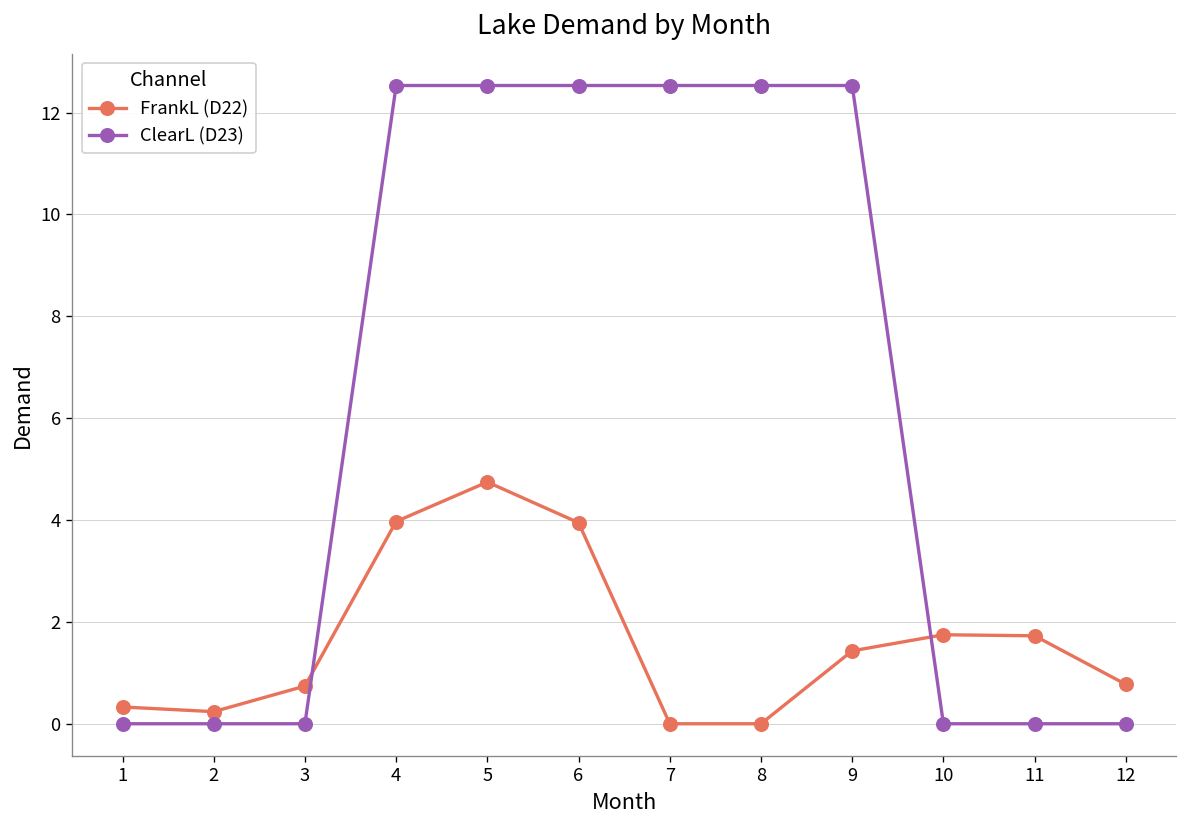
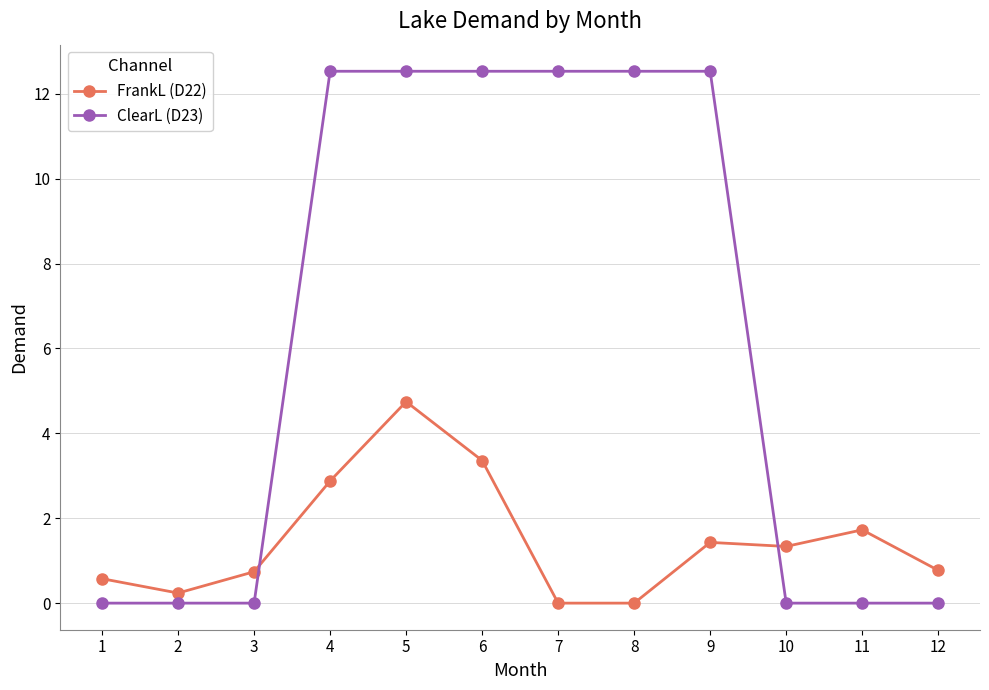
FrankL (D22), 1: 0.3 -> 0.6
FrankL (D22), 4: 4.0 -> 2.9
FrankL (D22), 6: 3.9 -> 3.4
FrankL (D22), 10: 1.7 -> 1.3
